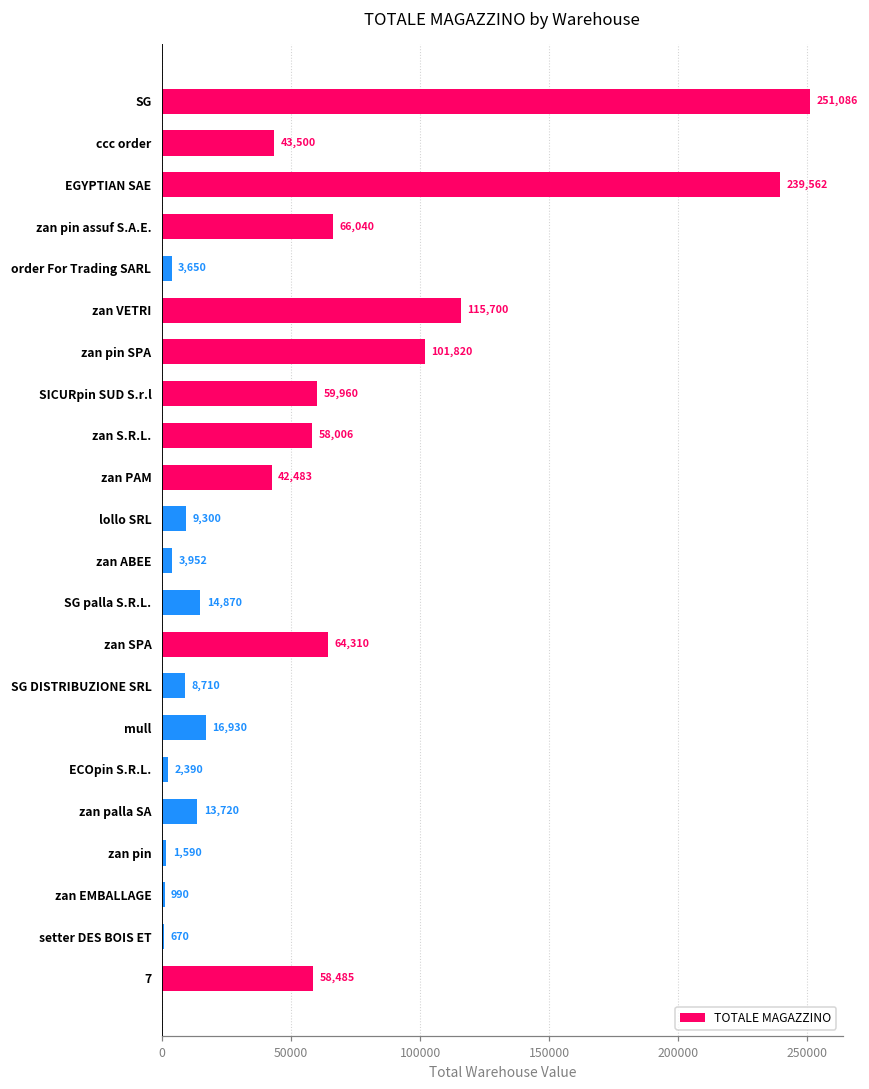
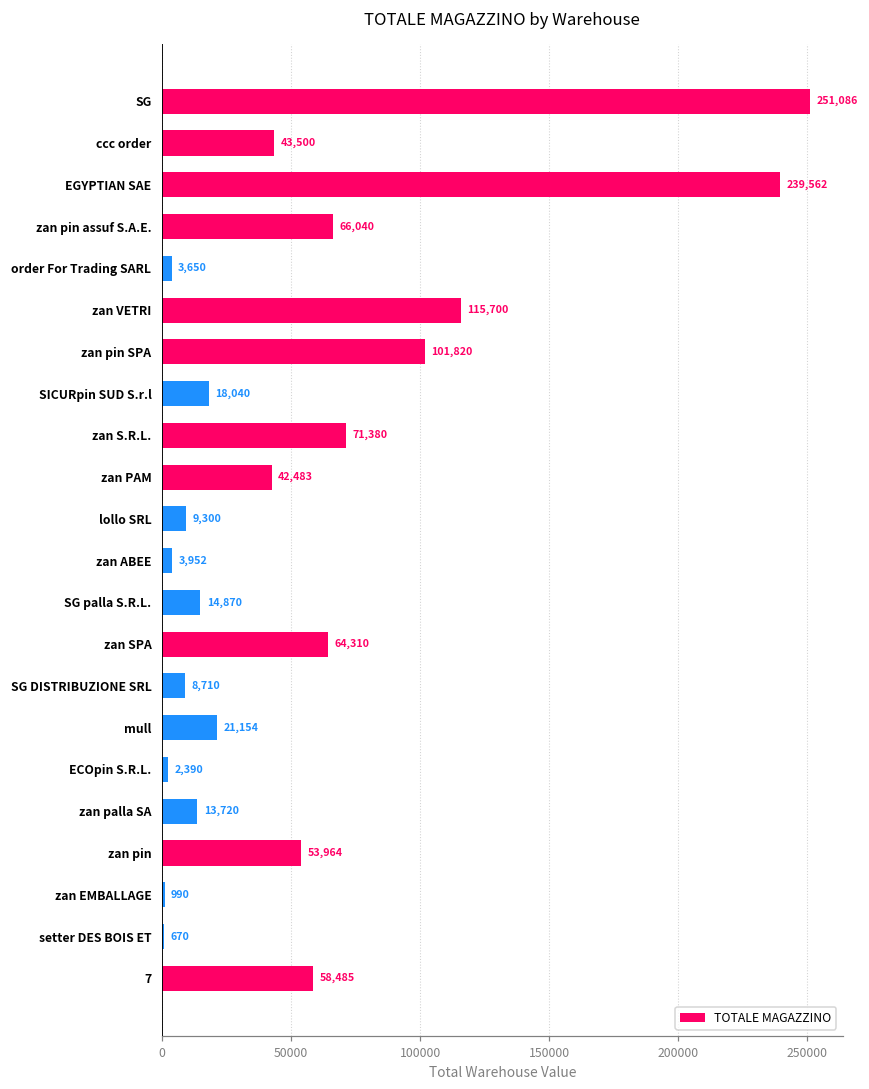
SICURpin SUD S.r.l: 59,960 -> 18,040
zan S.R.L.: 58,006 -> 71,380
mull: 16,930 -> 21,154
zan pin: 1,590 -> 53,964
